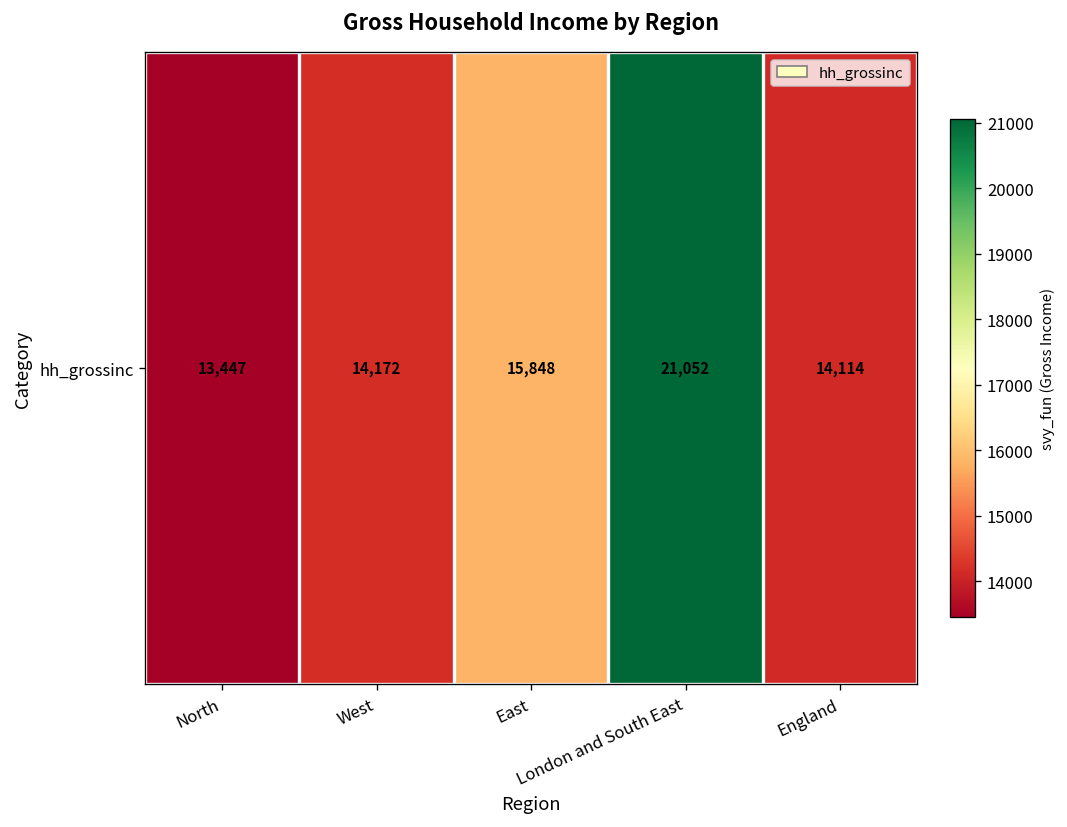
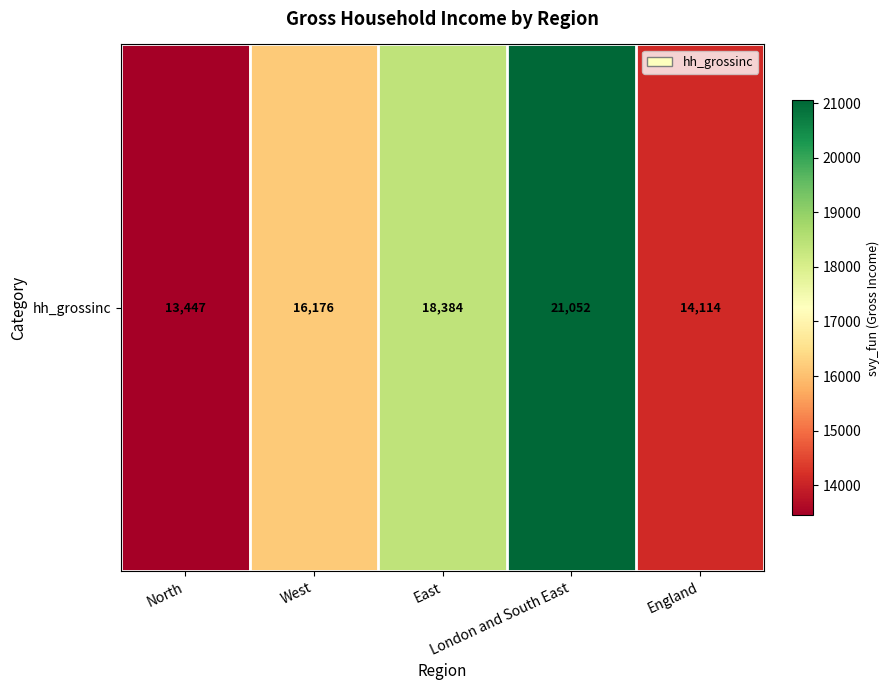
hh_grossinc, West: 14,172 -> 16,176
hh_grossinc, East: 15,848 -> 18,384
